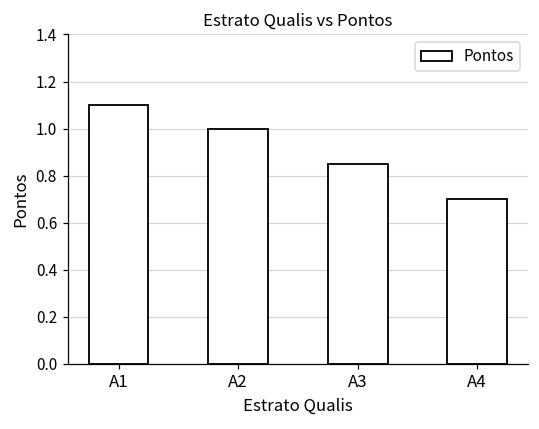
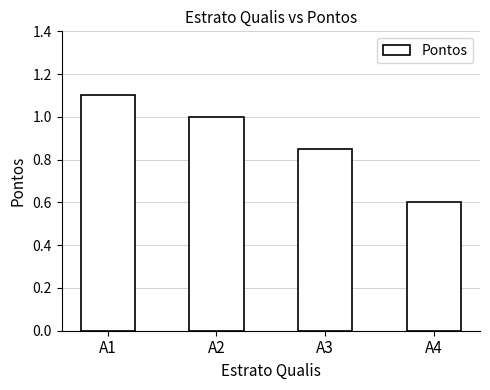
A4: 0.7 -> 0.6
